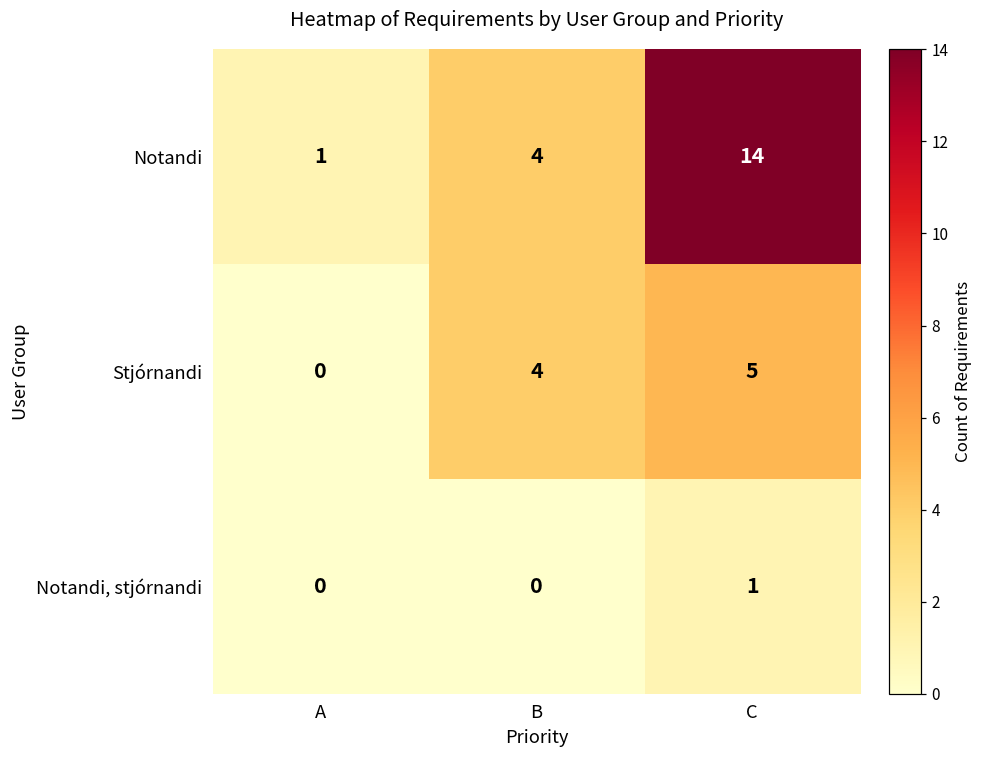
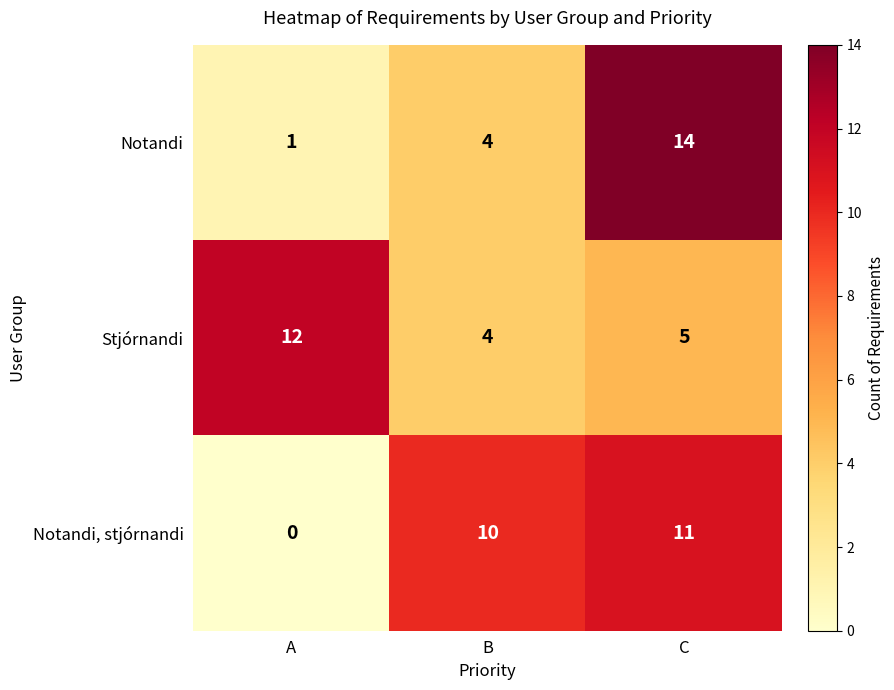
Stjórnandi, A: 0 -> 12
Notandi, stjórnandi, B: 0 -> 10
Notandi, stjórnandi, C: 1 -> 11
